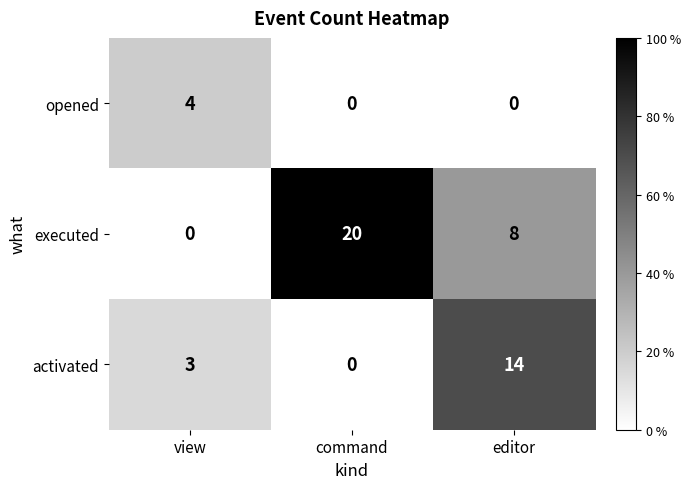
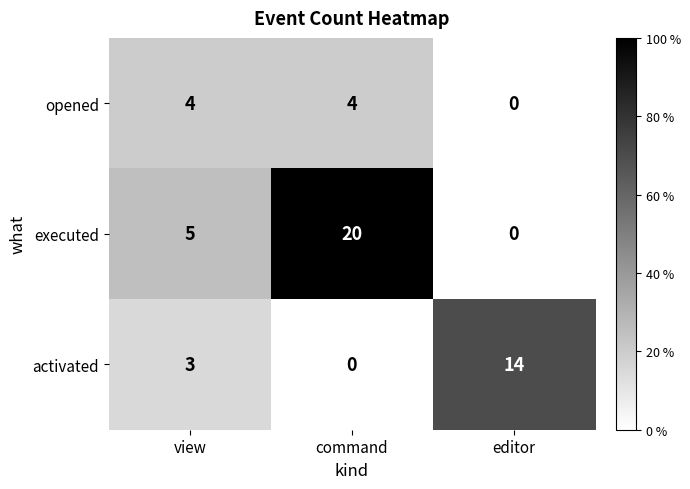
opened, command: 0 -> 4
executed, view: 0 -> 5
executed, editor: 8 -> 0
